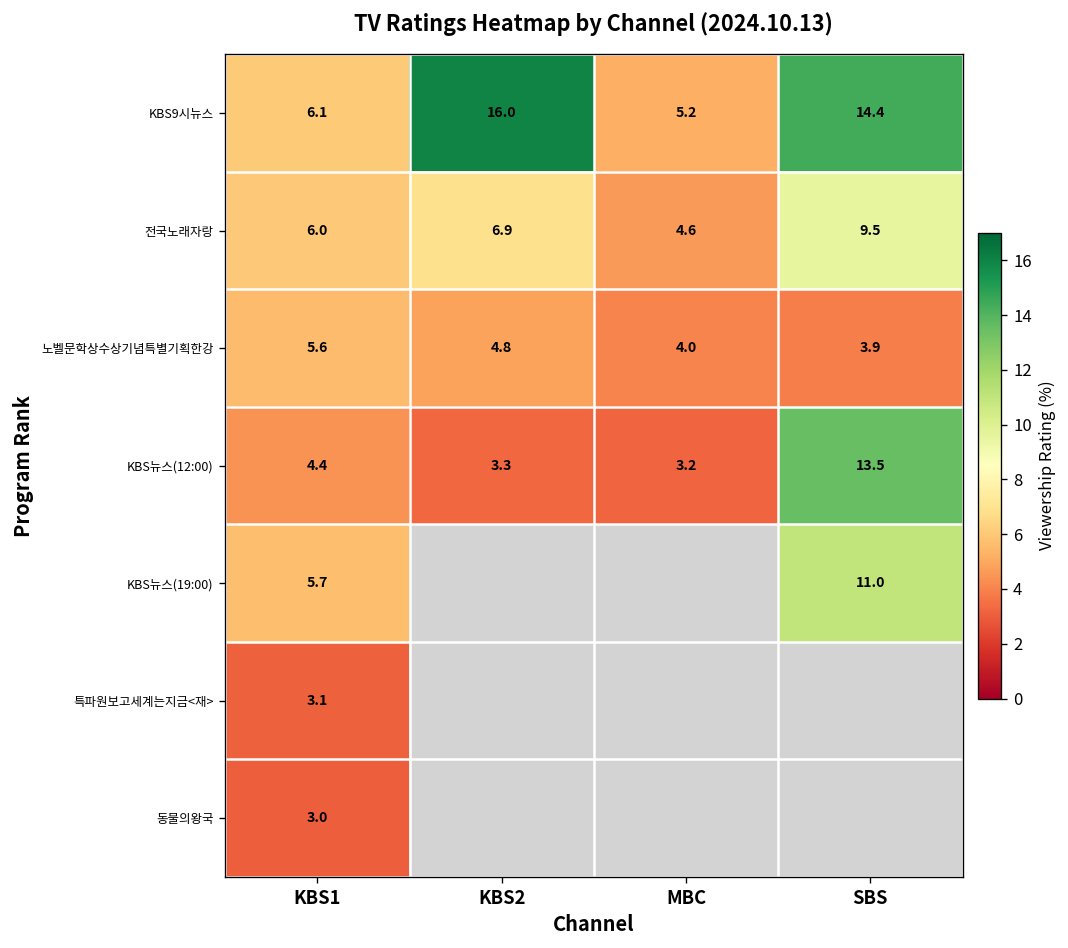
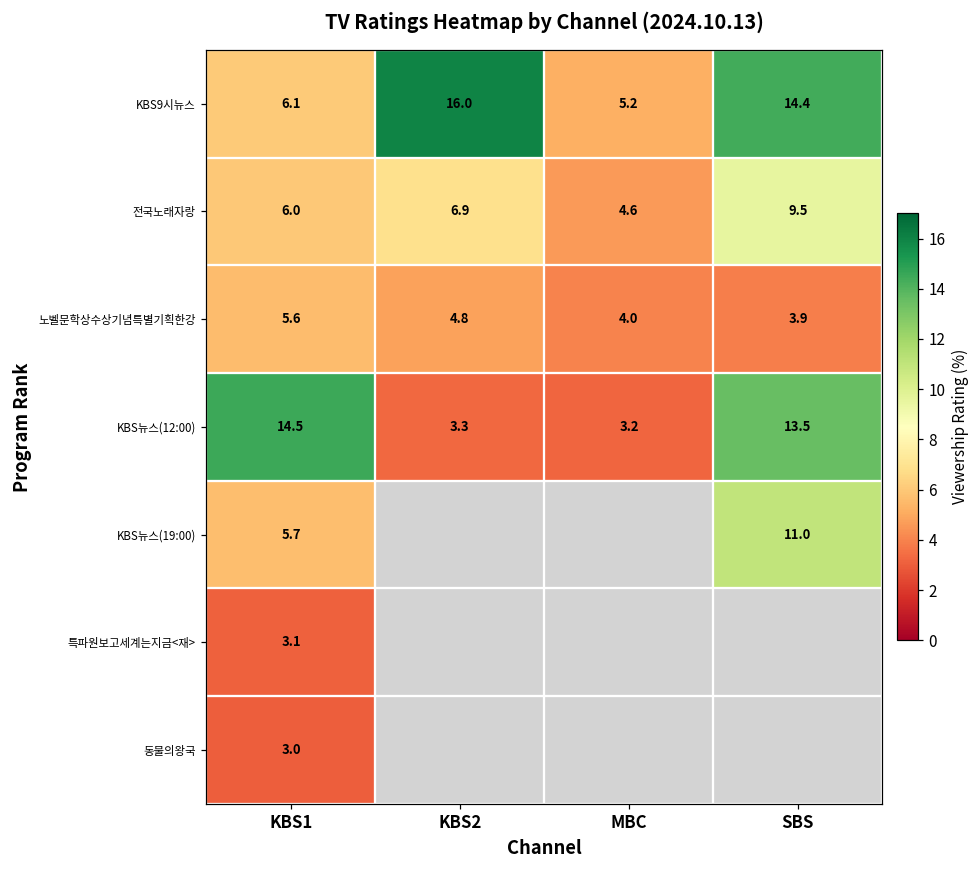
KBS뉴스(12:00), KBS1: 4.4 -> 14.5
